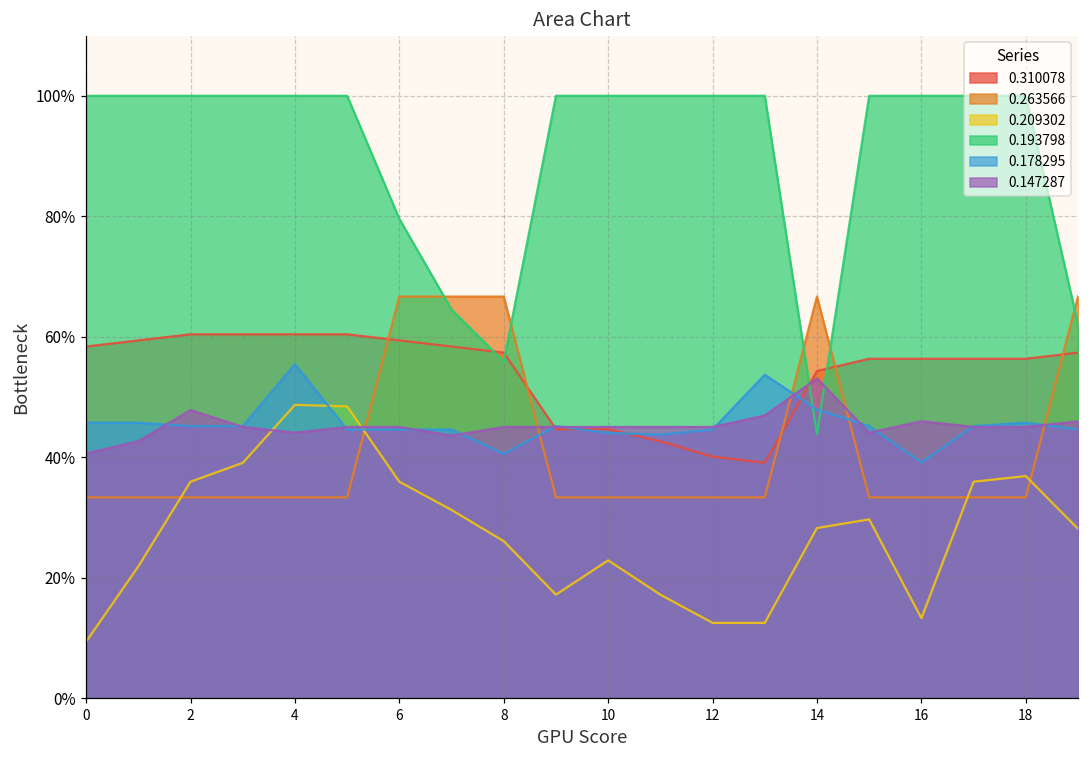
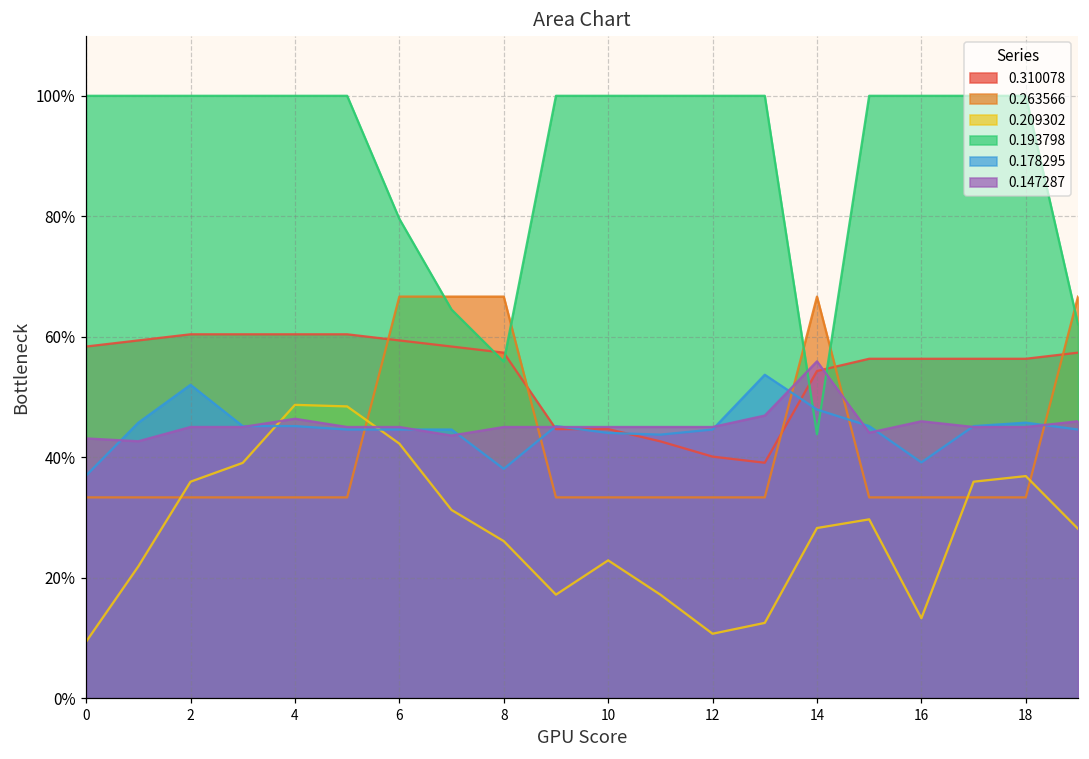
0.178295, 0: 46% -> 37%
0.147287, 0: 41% -> 43%
0.178295, 2: 45% -> 52%
0.147287, 2: 48% -> 45%
0.178295, 4: 55% -> 45%
0.147287, 4: 44% -> 46%
0.209302, 6: 36% -> 42%
0.178295, 8: 41% -> 38%
0.209302, 12: 13% -> 11%
0.147287, 14: 53% -> 56%
